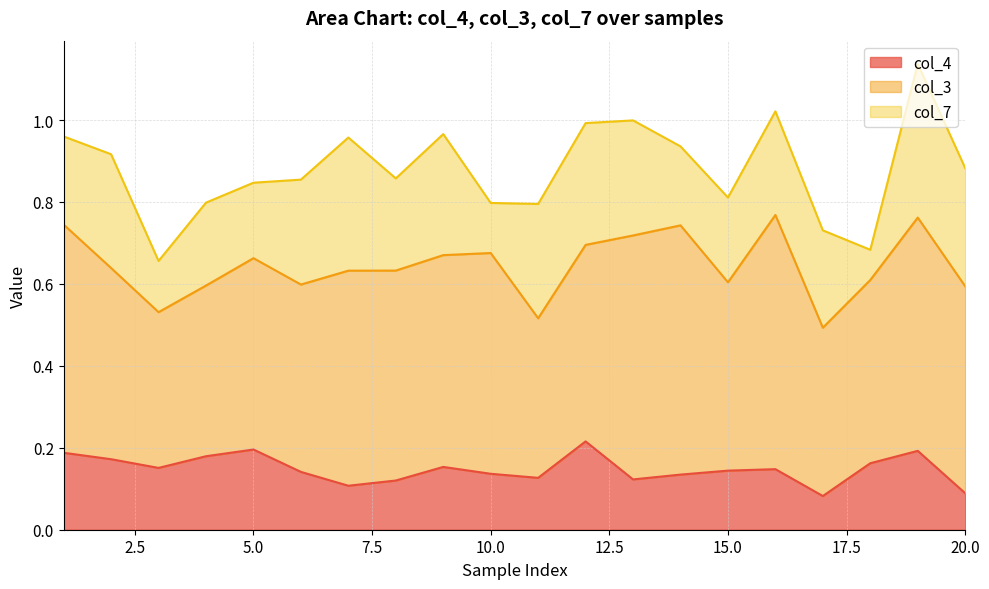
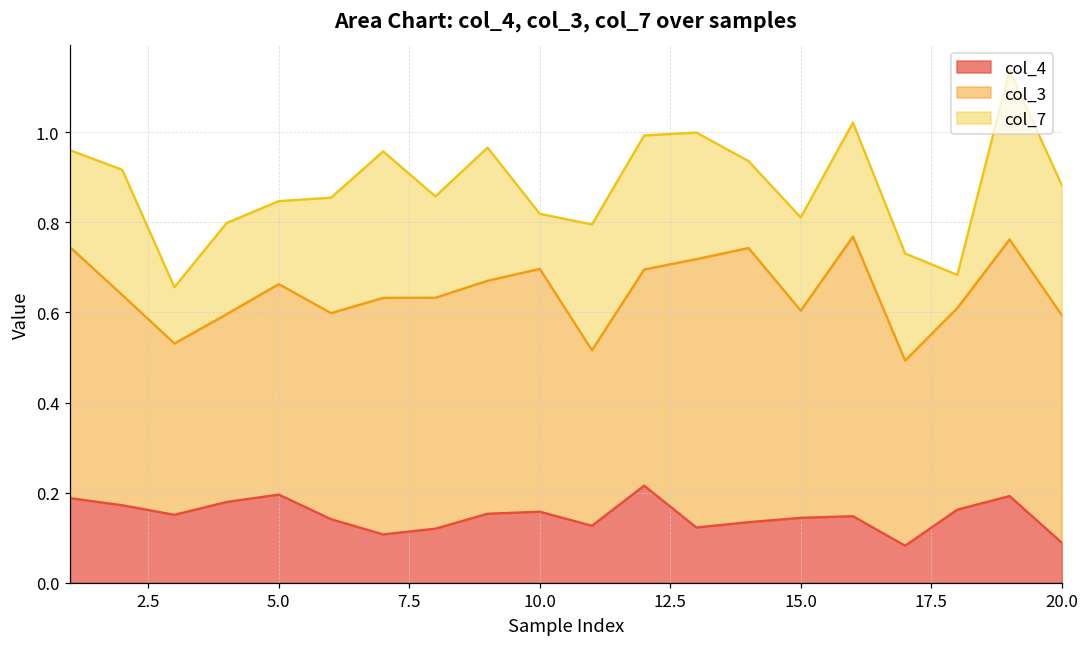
col_4, 10.0: 0.14 -> 0.16
